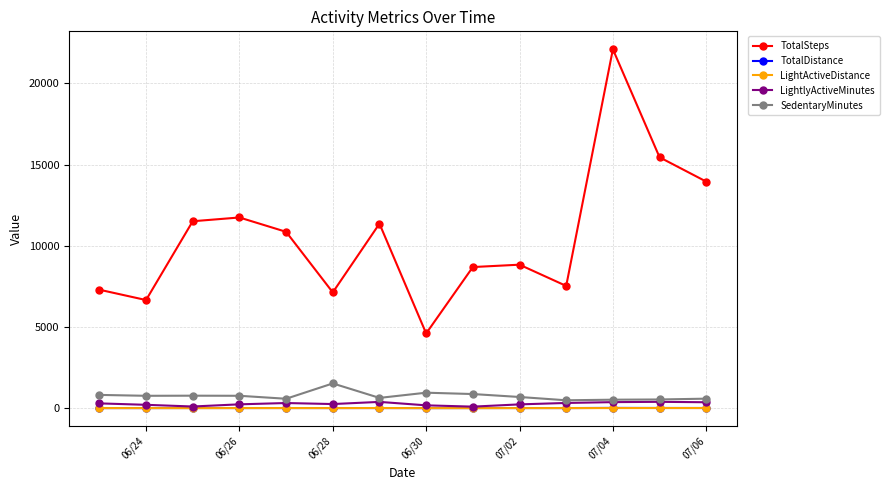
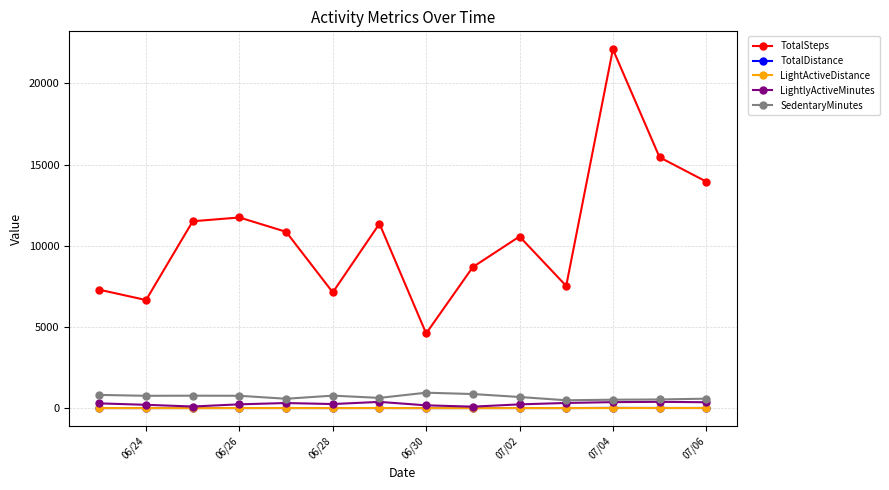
SedentaryMinutes, 06/28: 1500 -> 800
TotalSteps, 07/02: 8800 -> 10600
